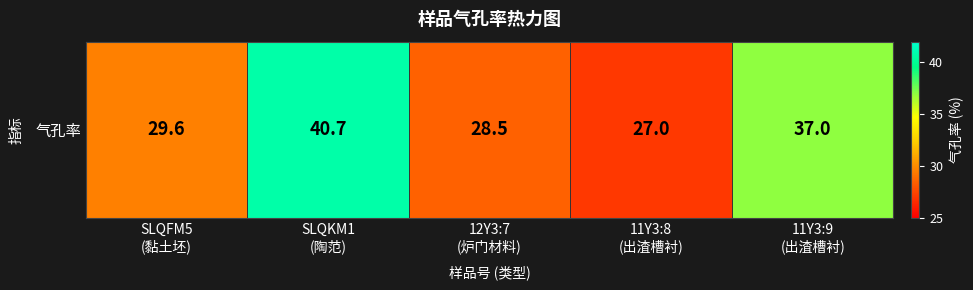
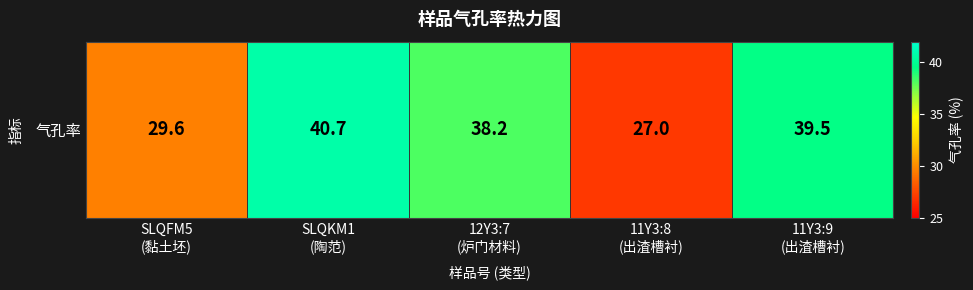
气孔率, 12Y3:7 (炉门材料): 28.5 -> 38.2
气孔率, 11Y3:9 (出渣槽衬): 37.0 -> 39.5
